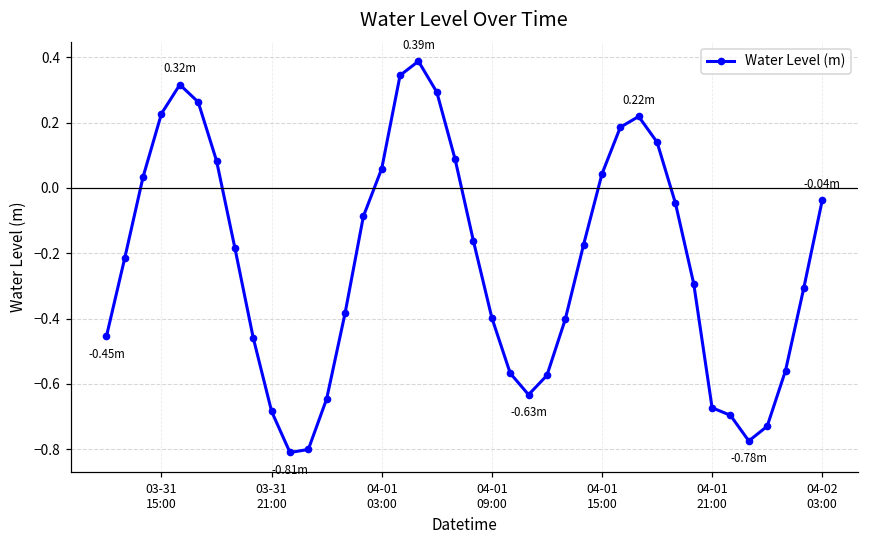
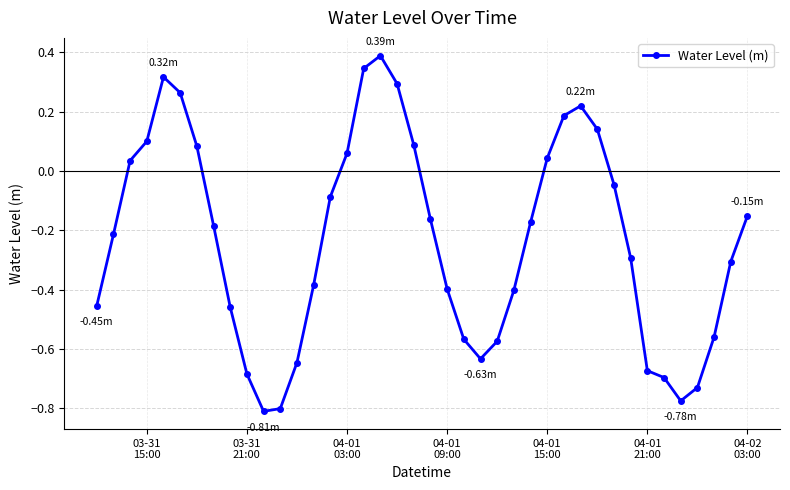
03-31 15:00: 0.23 -> 0.10
04-02 03:00: -0.04m -> -0.15m
